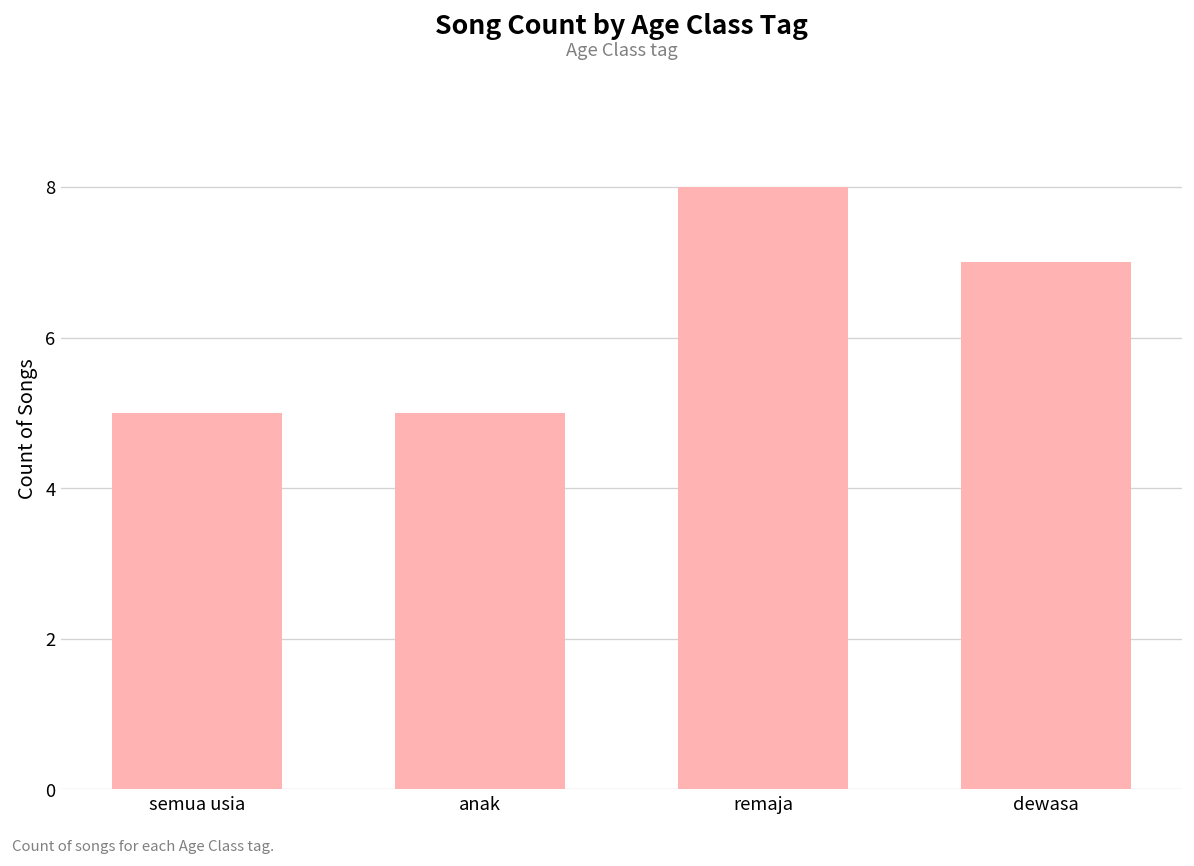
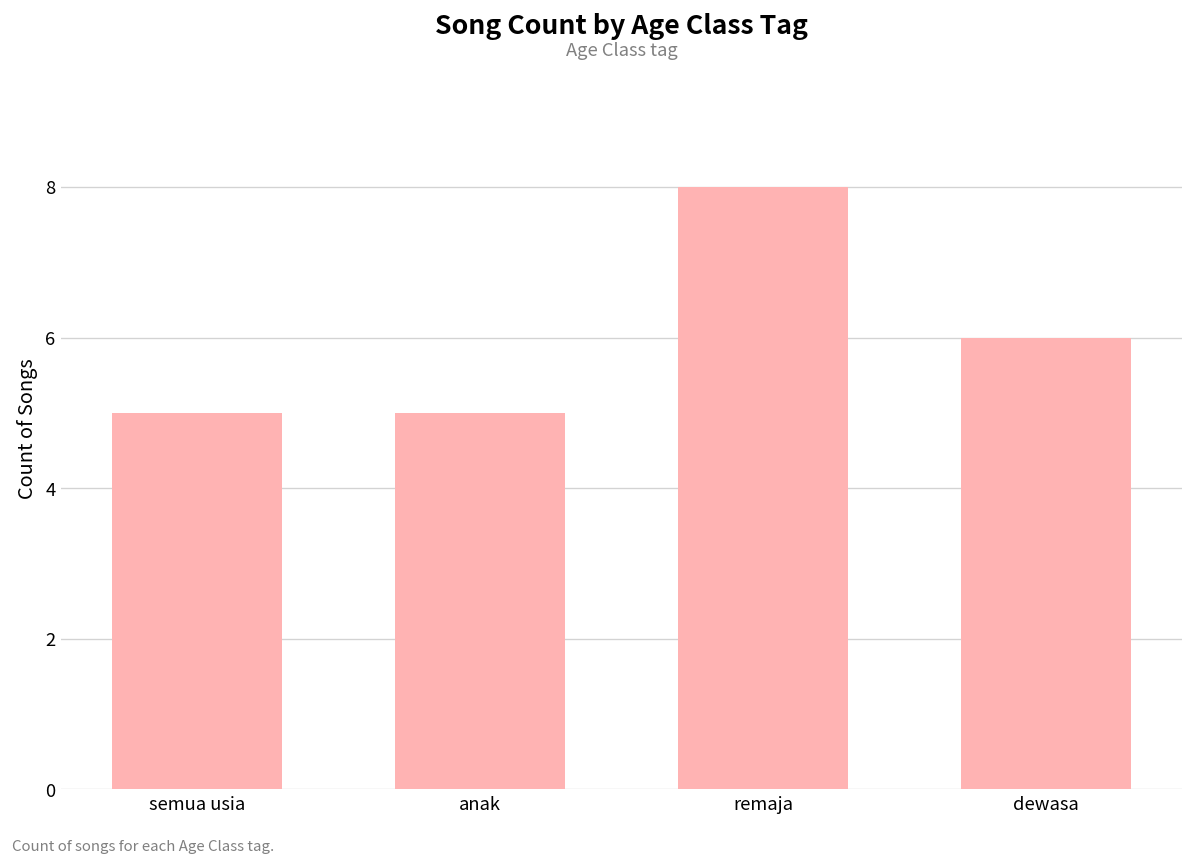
dewasa: 7 -> 6
